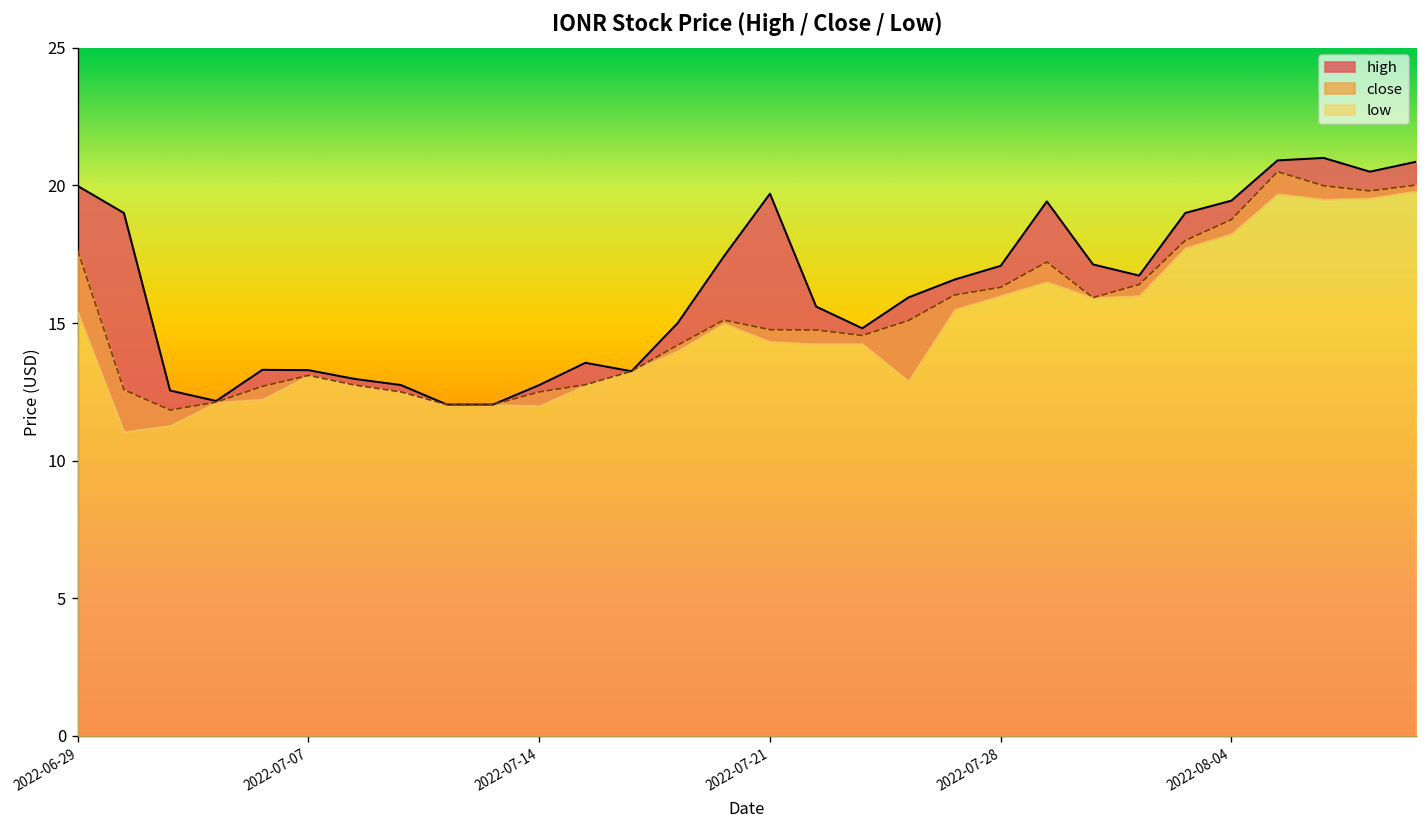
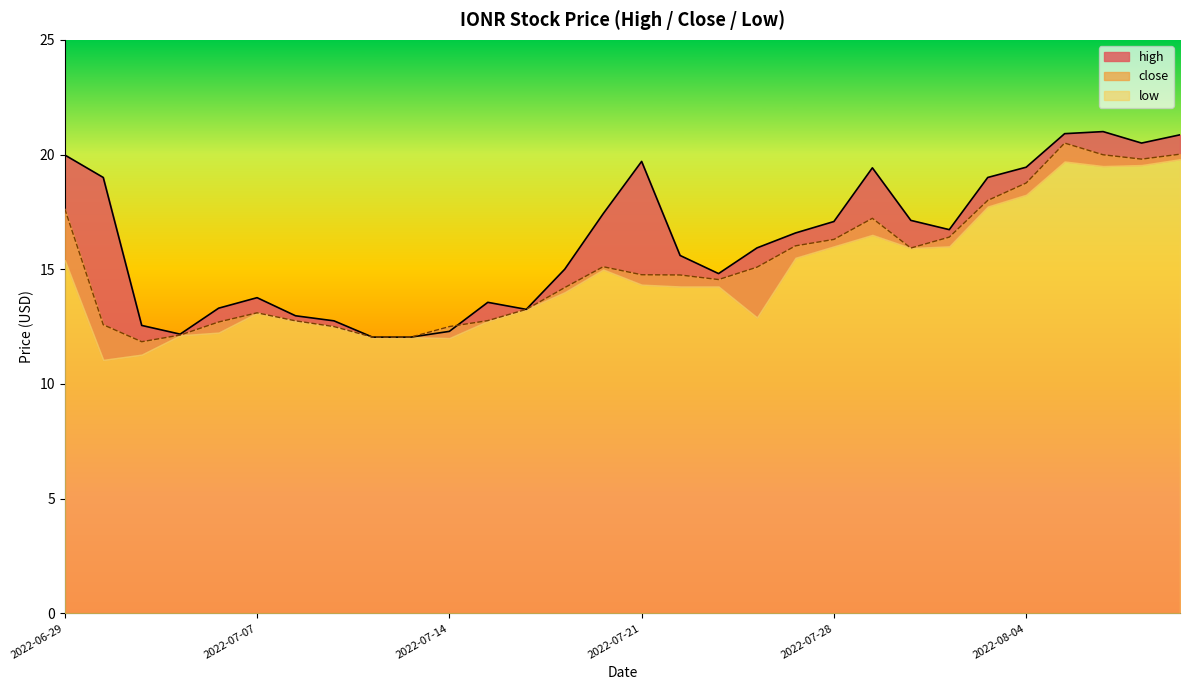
high, 2022-07-07: 13.3 -> 13.8
high, 2022-07-14: 12.7 -> 12.3
